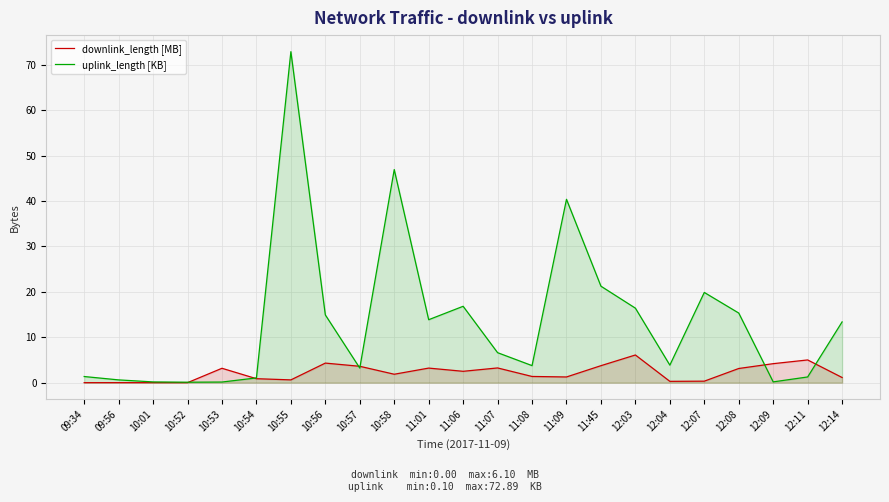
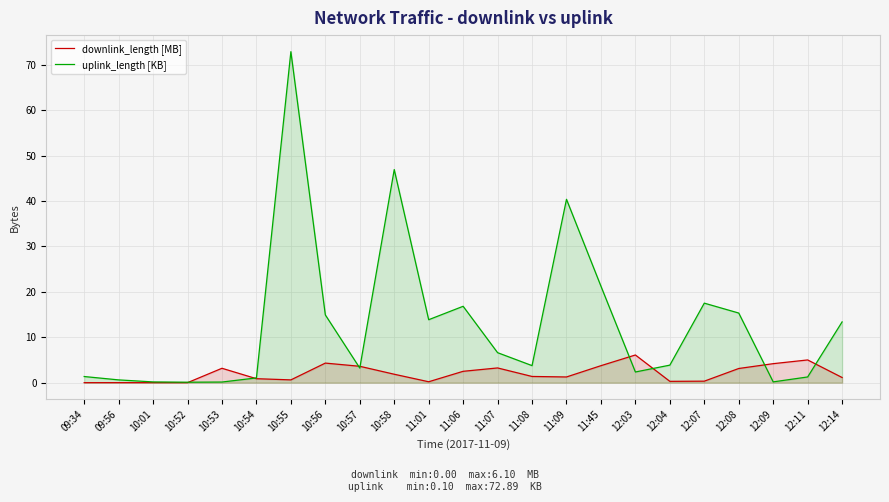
downlink_length [MB], 11:01: 3 -> 0
uplink_length [KB], 12:03: 16 -> 2
uplink_length [KB], 12:07: 20 -> 18
